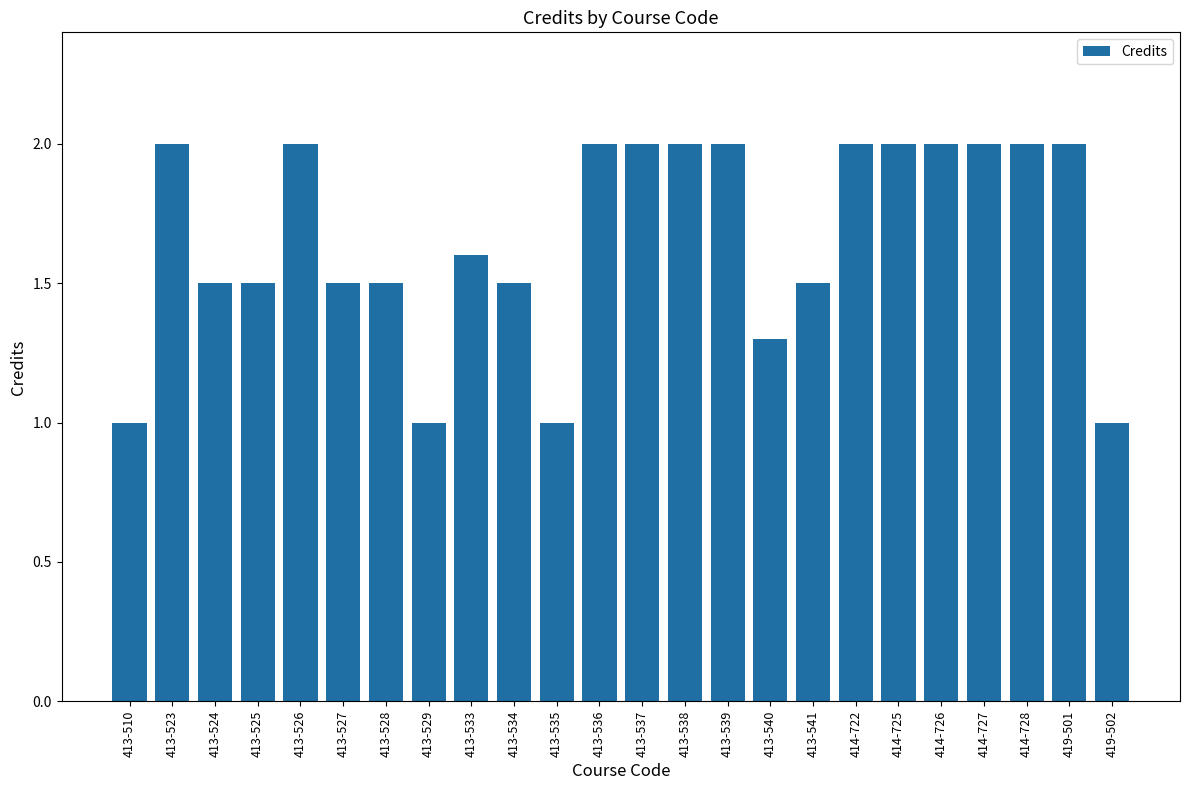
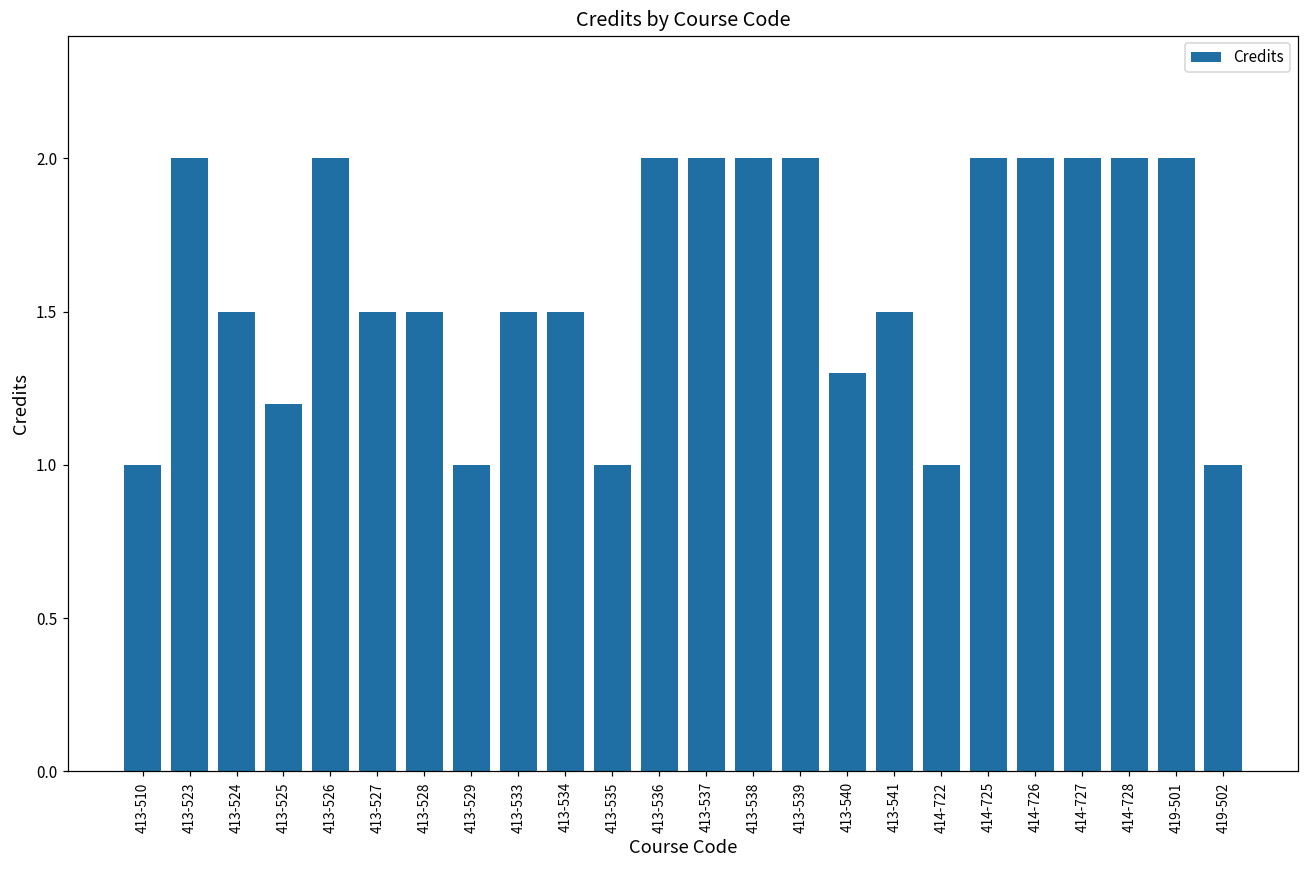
413-525: 1.5 -> 1.2
413-533: 1.6 -> 1.5
414-722: 2 -> 1
